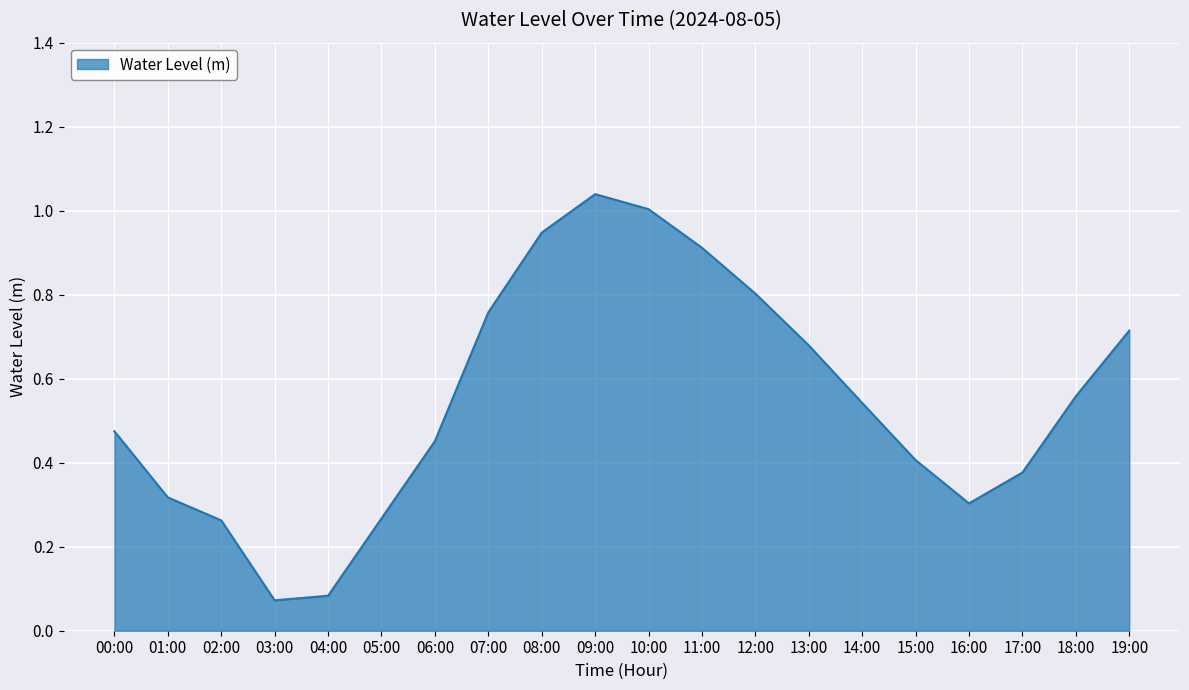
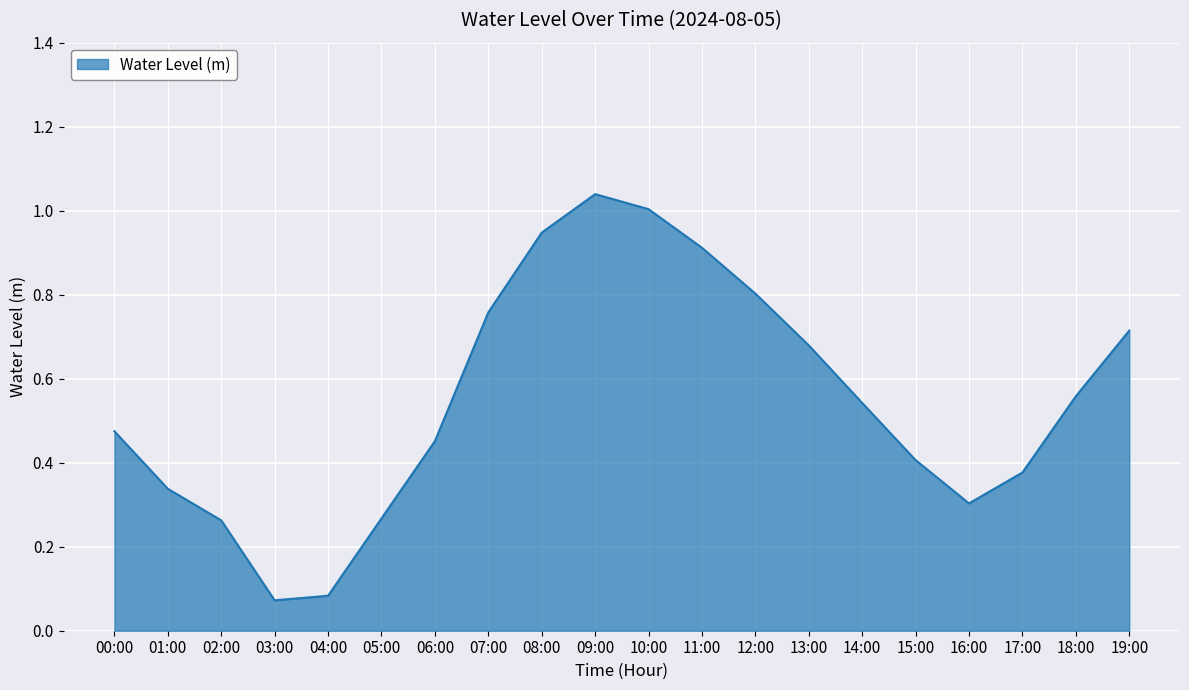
01:00: 0.32 -> 0.34
